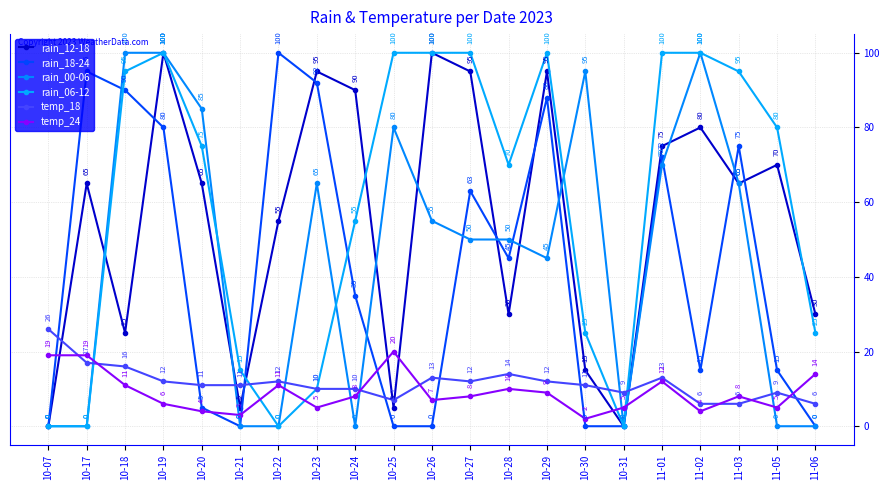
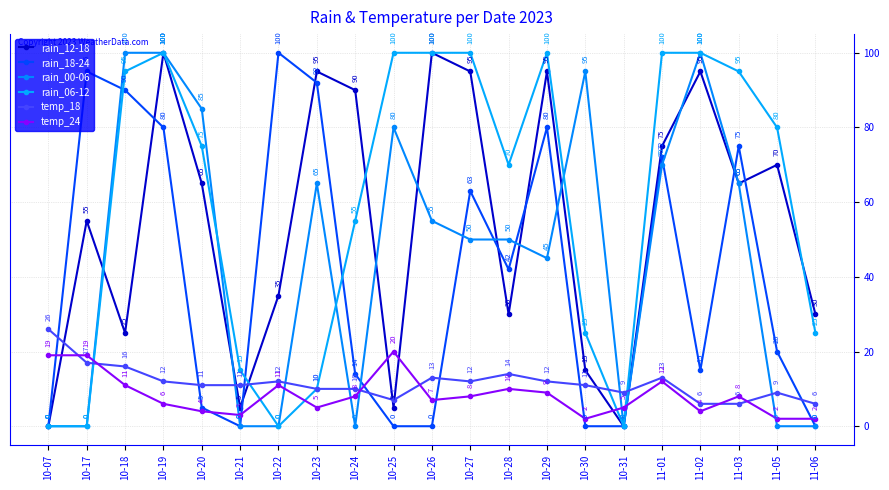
rain_12-18, 10-17: 65 -> 55
rain_12-18, 10-22: 55 -> 35
rain_18-24, 10-24: 35 -> 14
rain_18-24, 10-28: 45 -> 42
rain_18-24, 10-29: 88 -> 80
rain_12-18, 11-02: 80 -> 95
rain_18-24, 11-05: 15 -> 20
temp_24, 11-05: 5 -> 2
temp_24, 11-06: 14 -> 2
